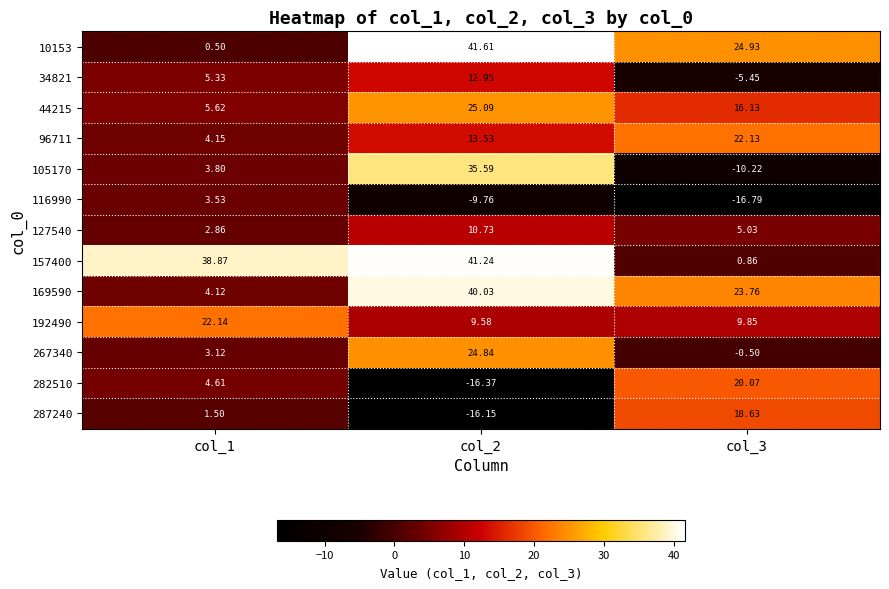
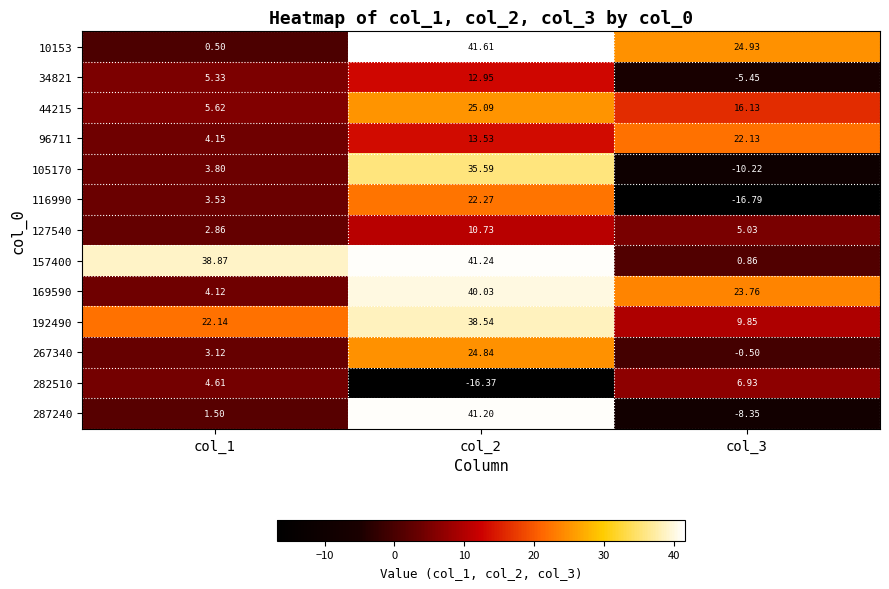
116990, col_2: -9.76 -> 22.27
192490, col_2: 9.58 -> 38.54
282510, col_3: 20.07 -> 6.93
287240, col_2: -16.15 -> 41.20
287240, col_3: 18.63 -> -8.35
